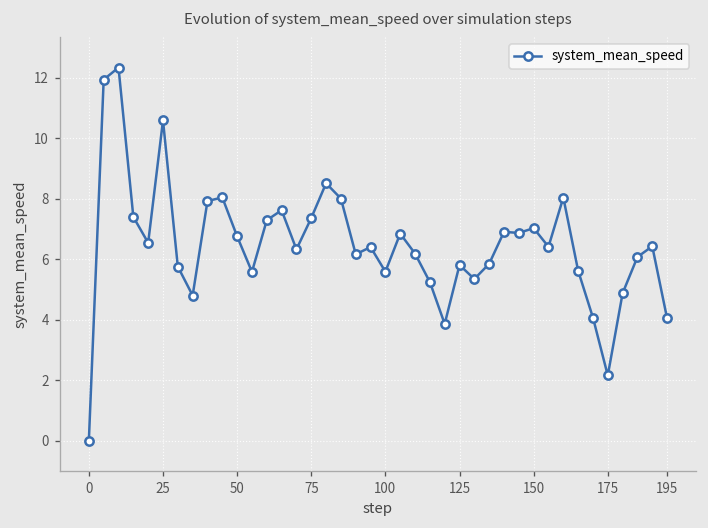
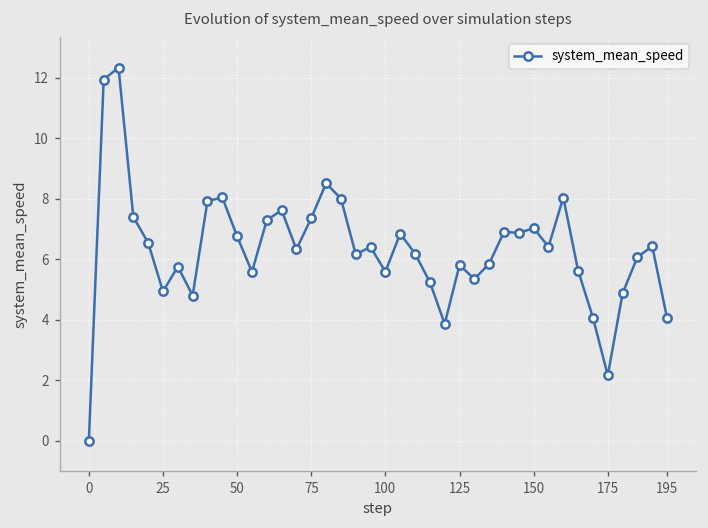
25: 10.6 -> 4.9
